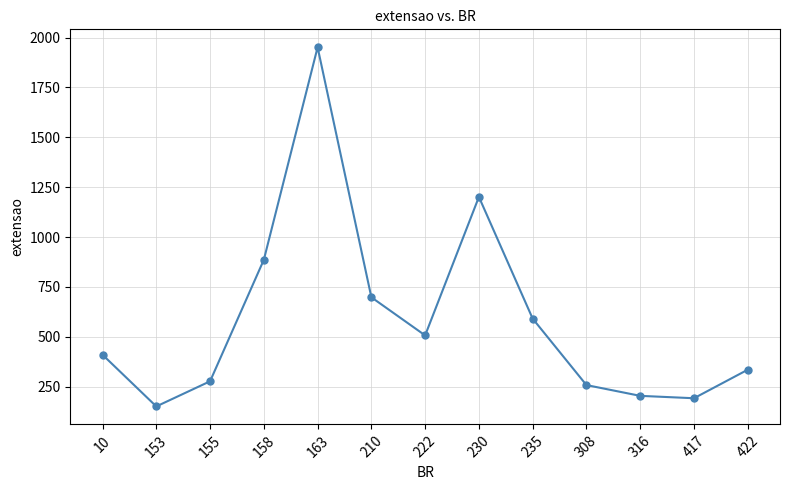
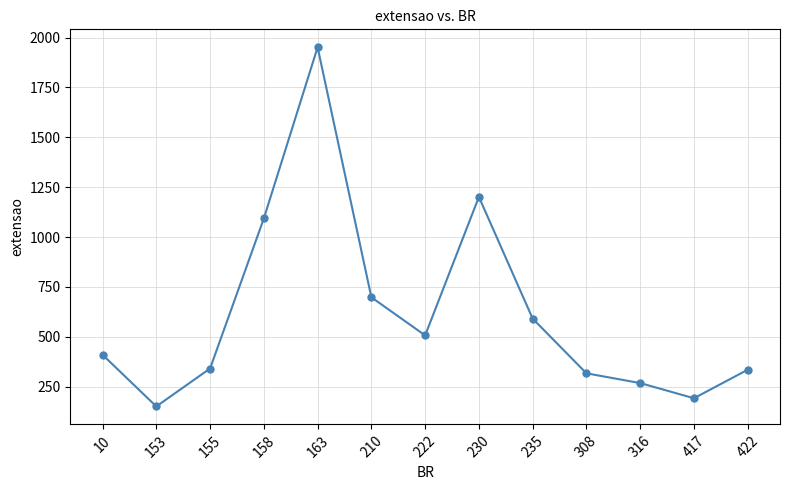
155: 280 -> 340
158: 890 -> 1090
308: 260 -> 320
316: 200 -> 270
